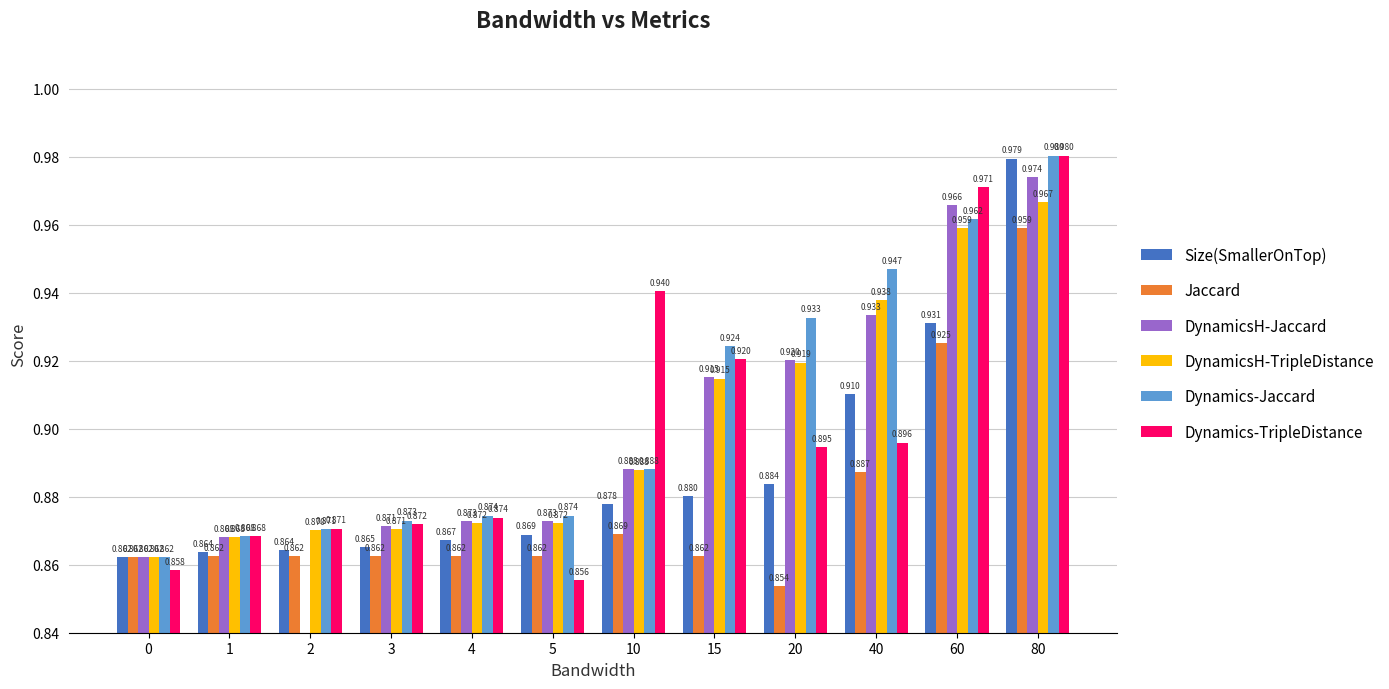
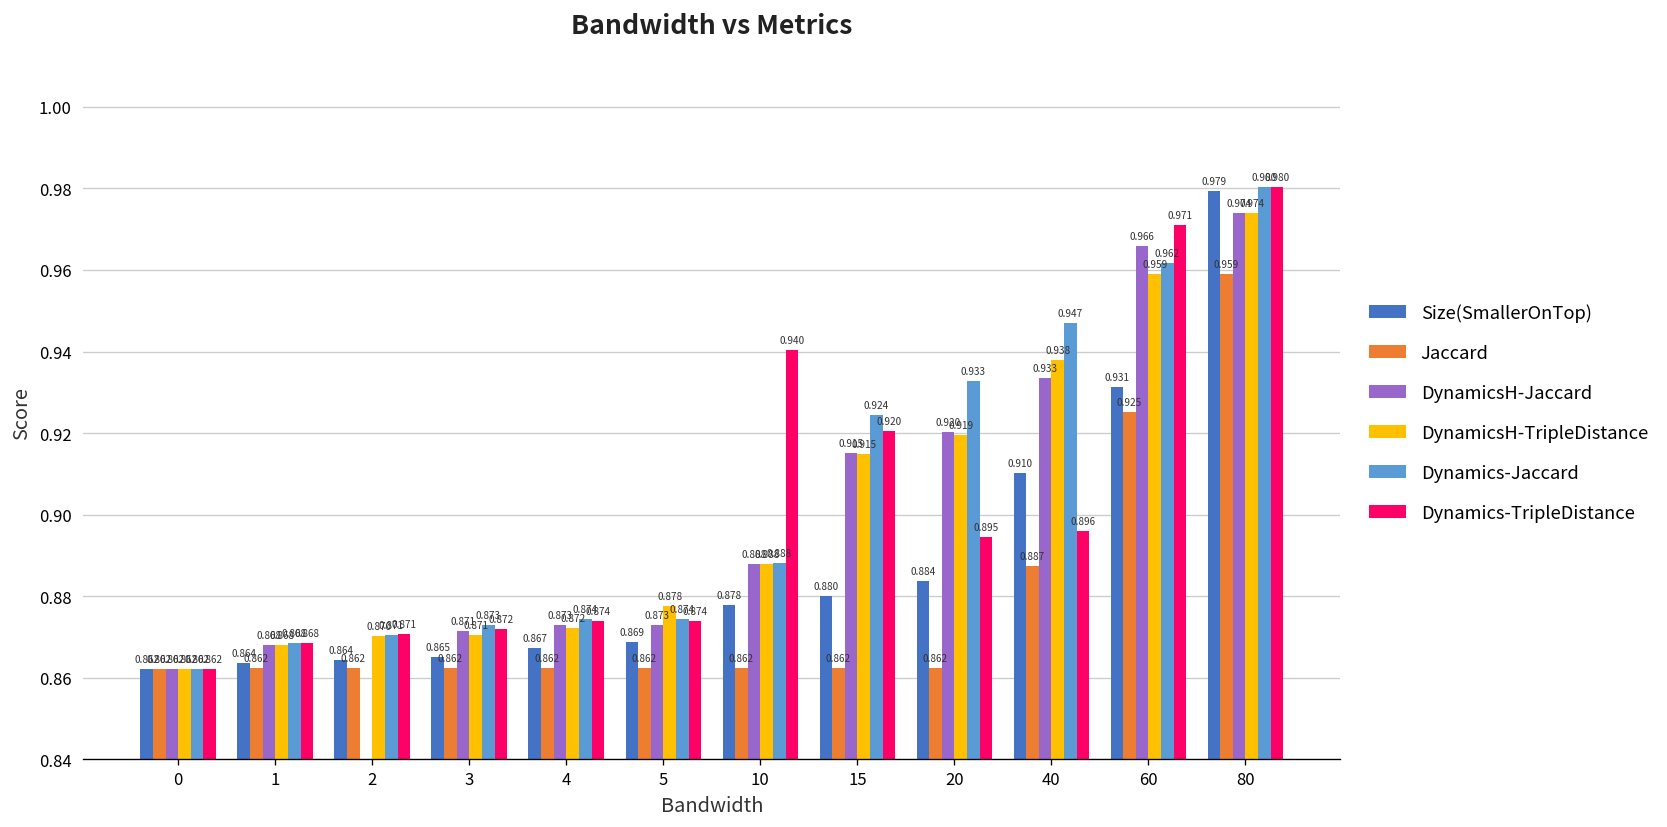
Dynamics-TripleDistance, 0: 0.858 -> 0.862
DynamicsH-TripleDistance, 5: 0.872 -> 0.878
Dynamics-TripleDistance, 5: 0.856 -> 0.874
Jaccard, 10: 0.869 -> 0.862
Jaccard, 20: 0.854 -> 0.862
DynamicsH-TripleDistance, 80: 0.967 -> 0.974
